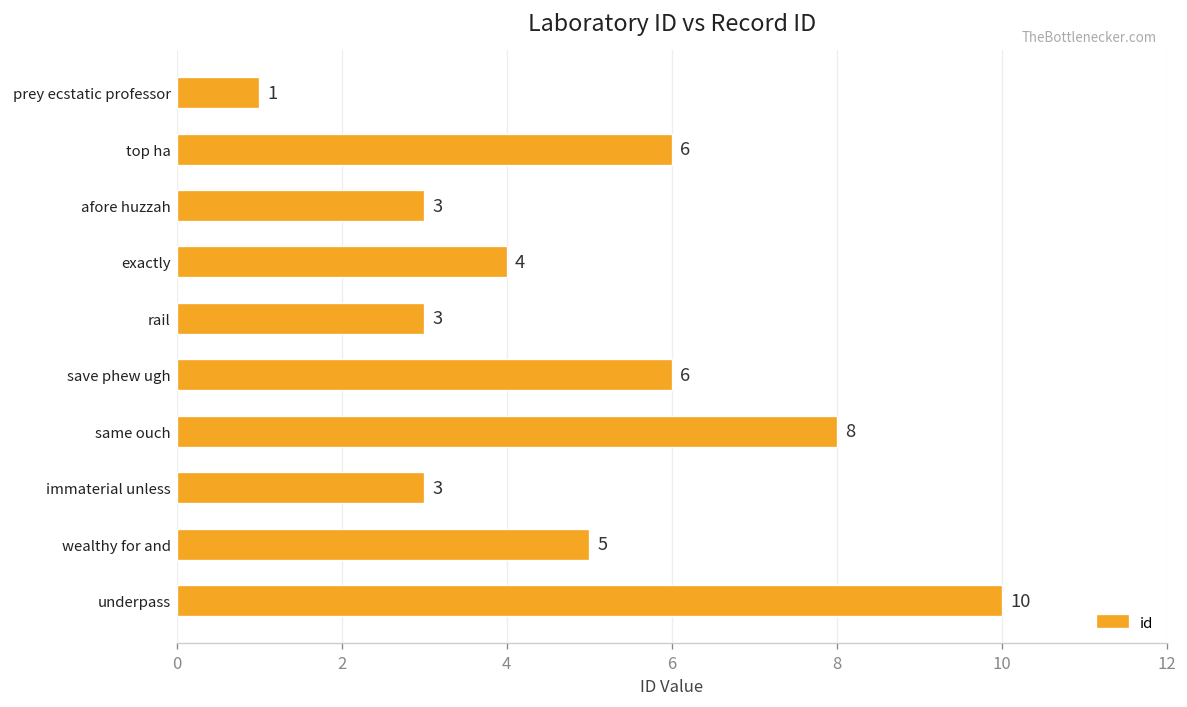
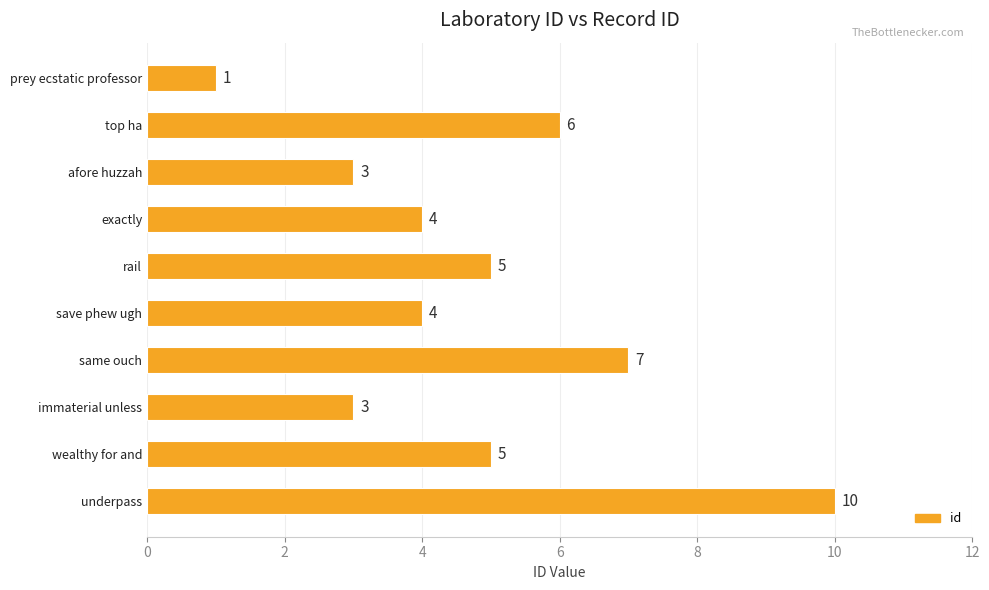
rail: 3 -> 5
save phew ugh: 6 -> 4
same ouch: 8 -> 7
